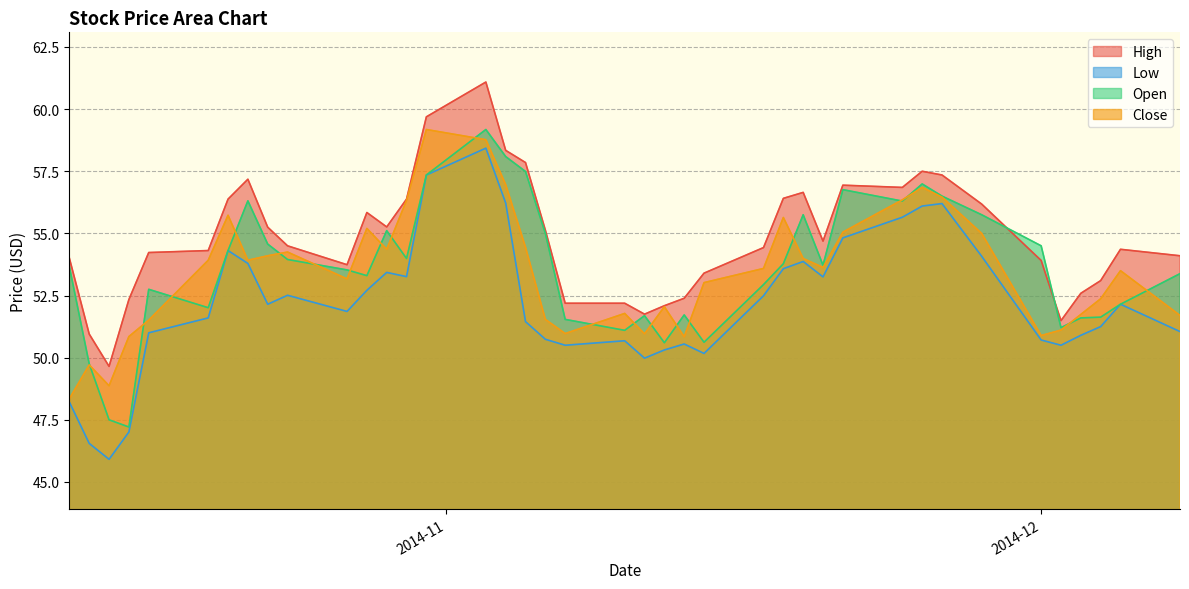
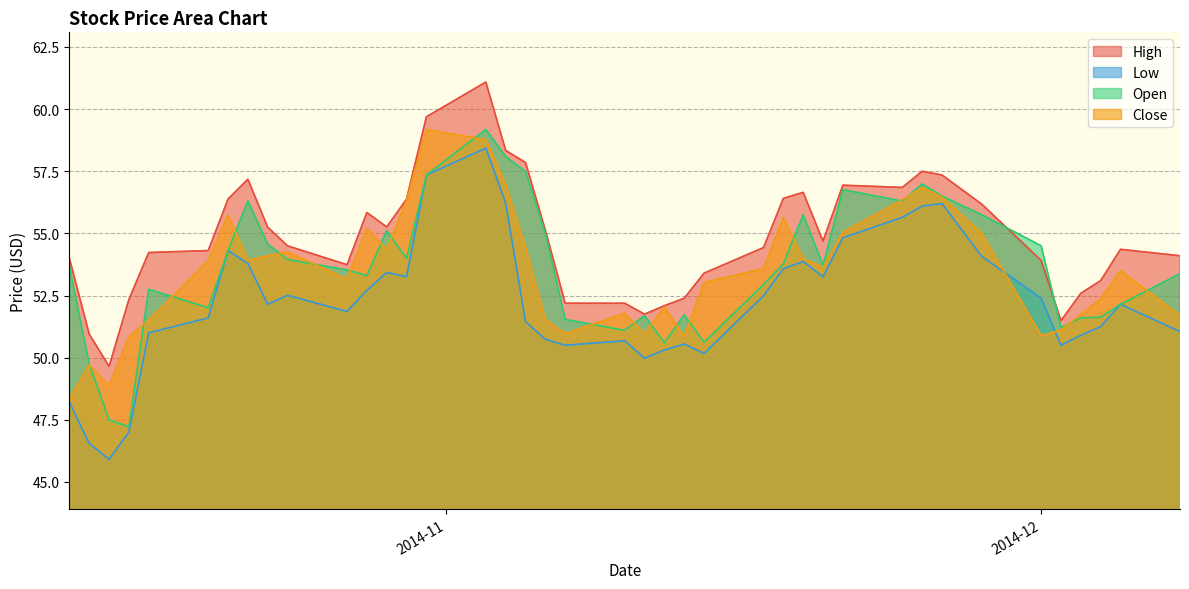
Low, 2014-12: 50.7 -> 52.4
